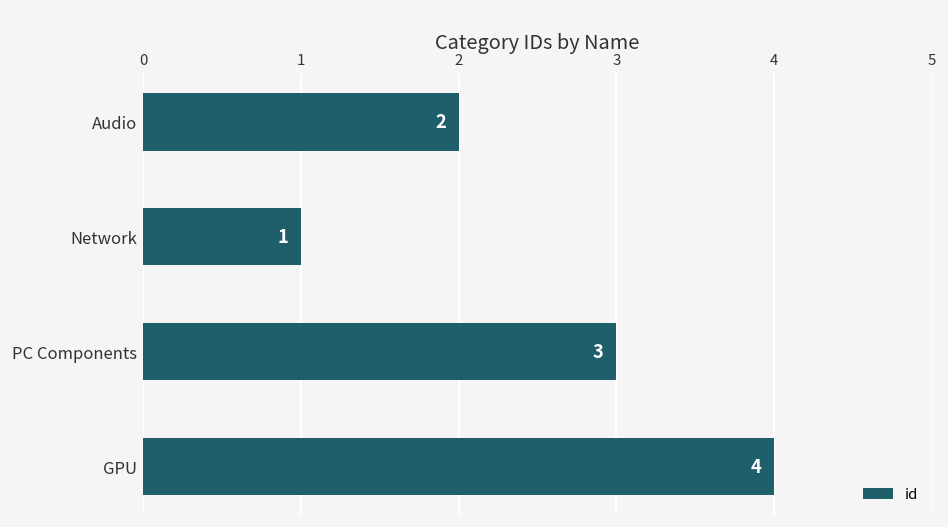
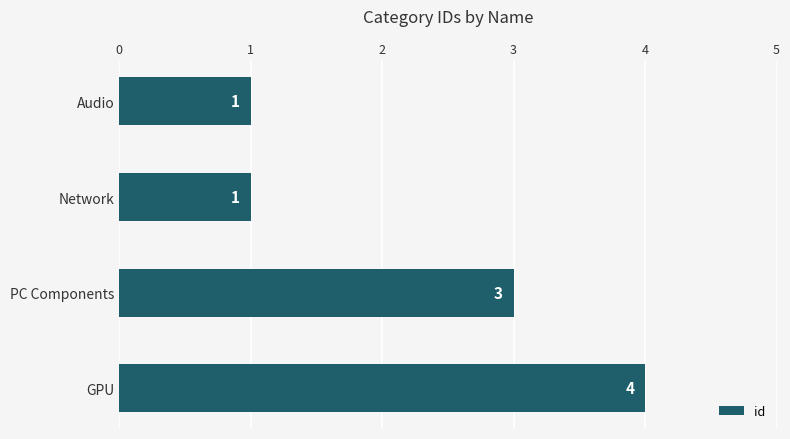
Audio: 2 -> 1
